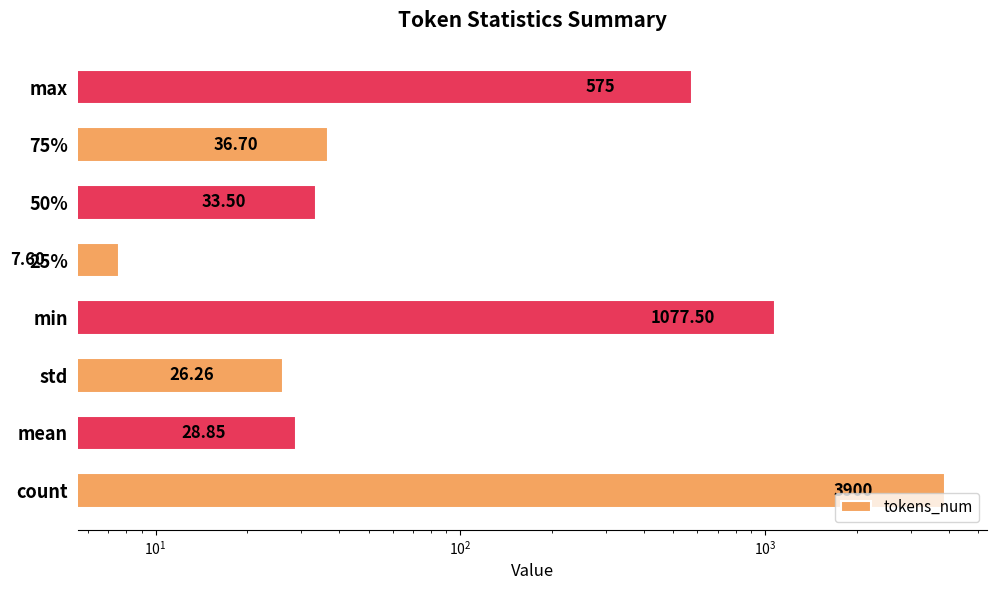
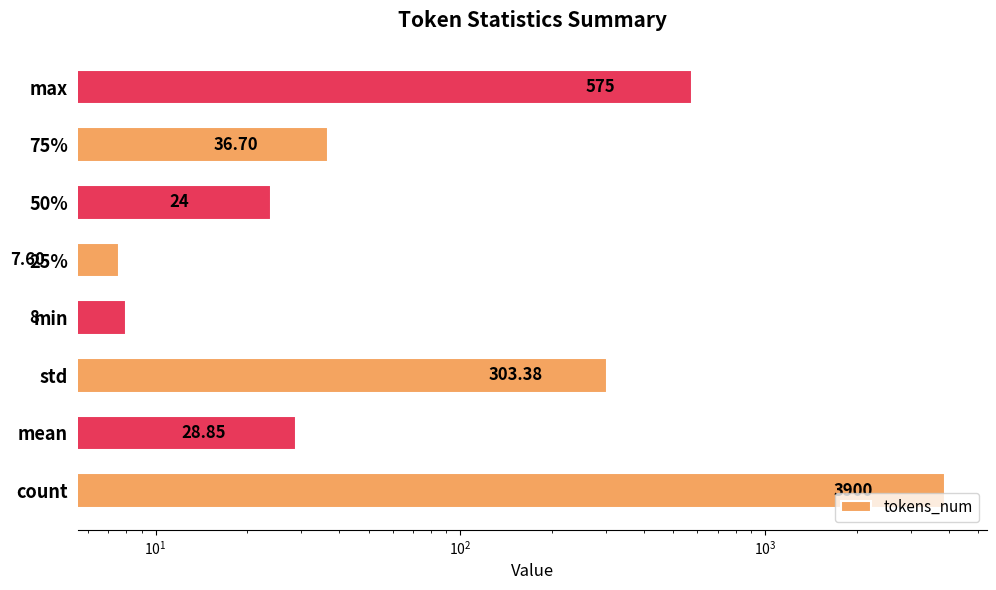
50%: 33.50 -> 24
min: 1077.50 -> 8
std: 26.26 -> 303.38
